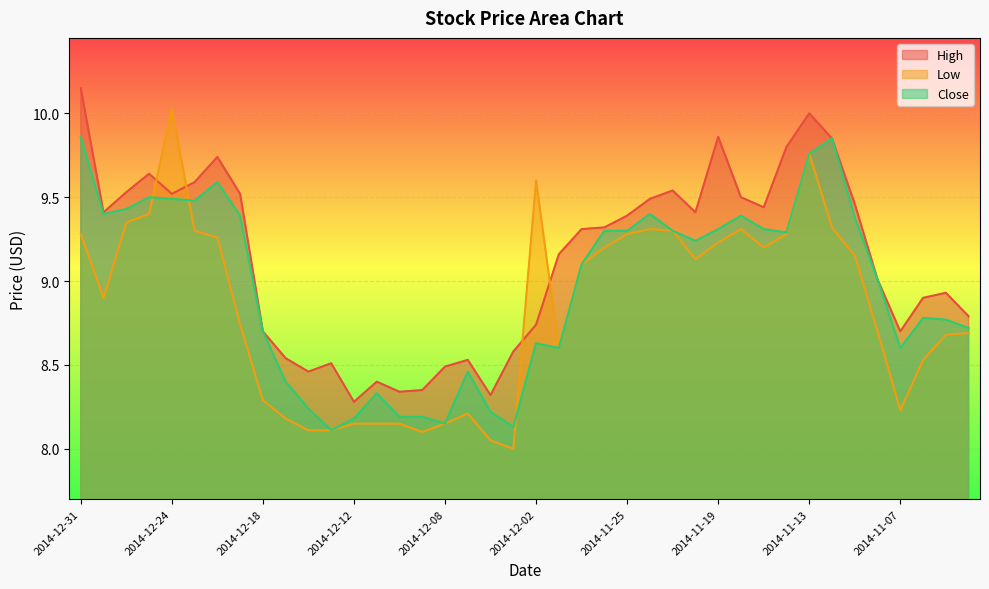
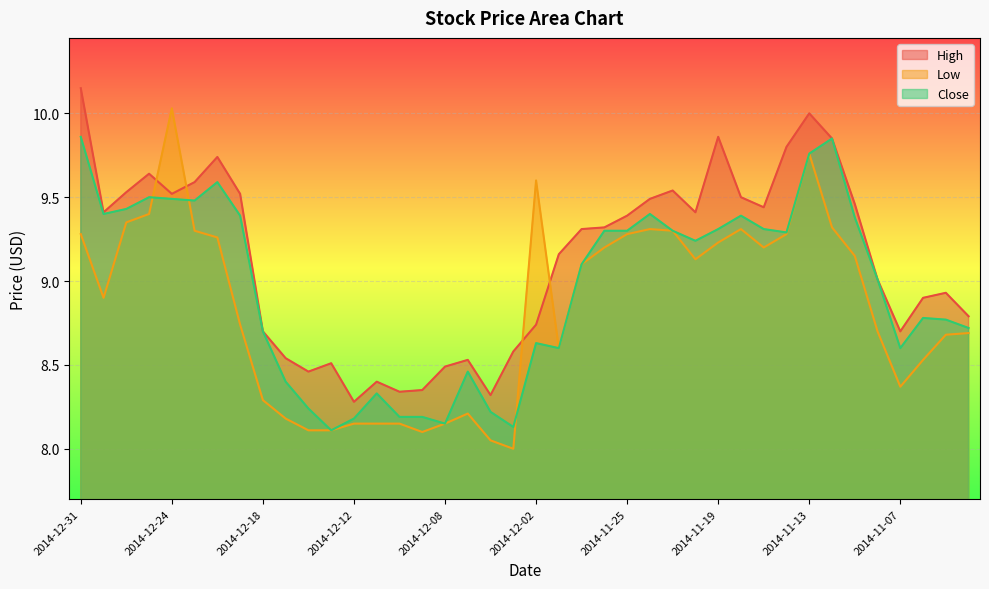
Low, 2014-11-07: 8.23 -> 8.37
